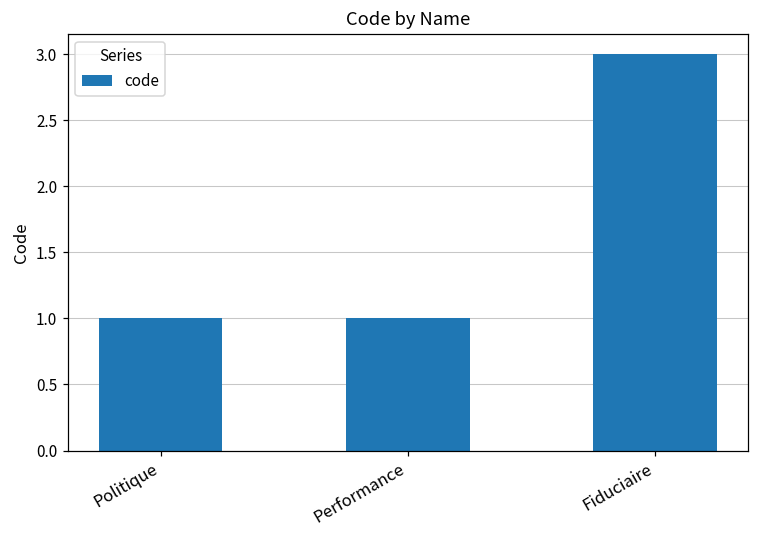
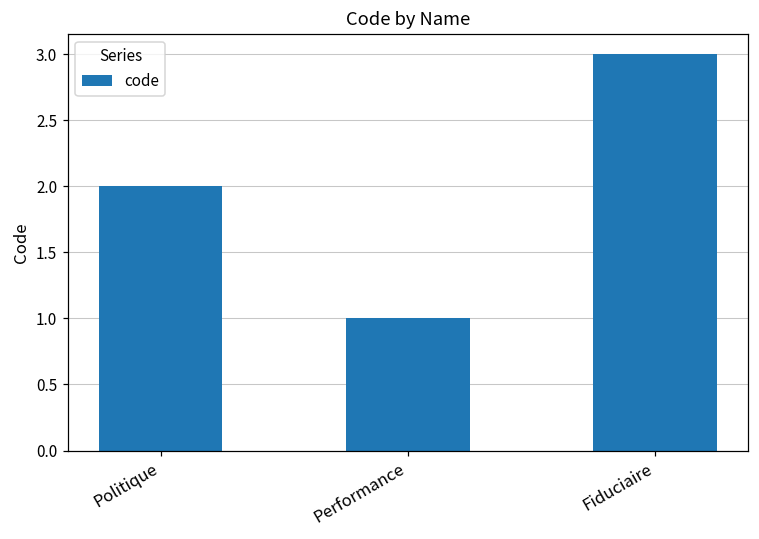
Politique: 1 -> 2
